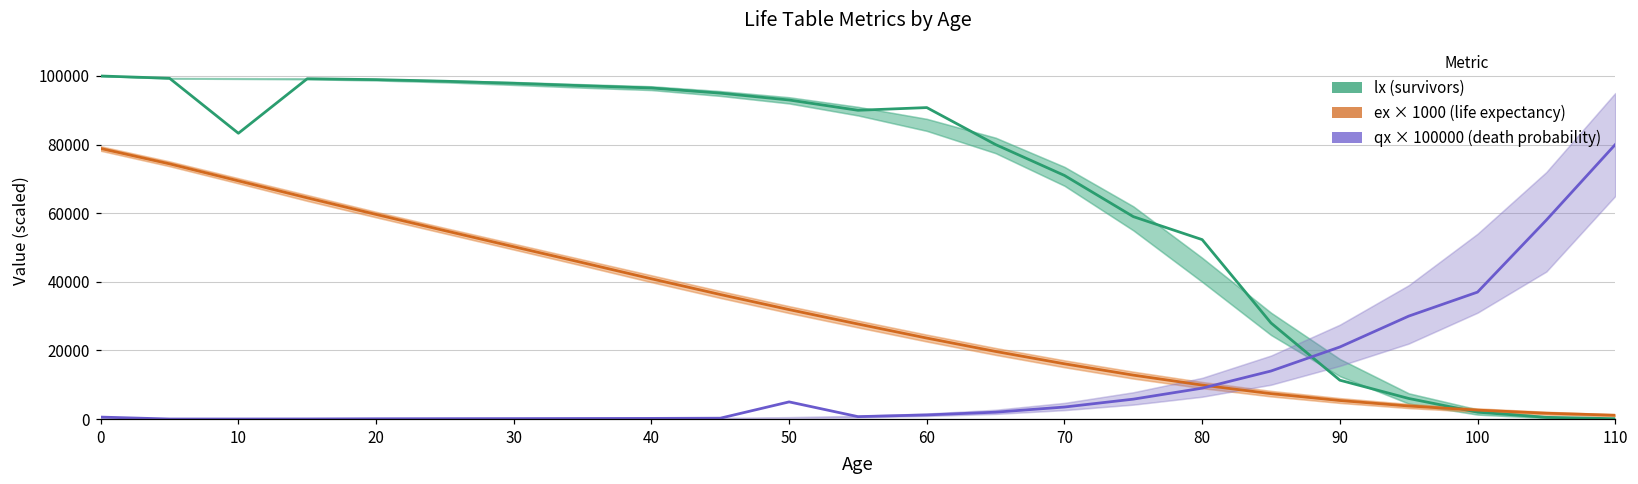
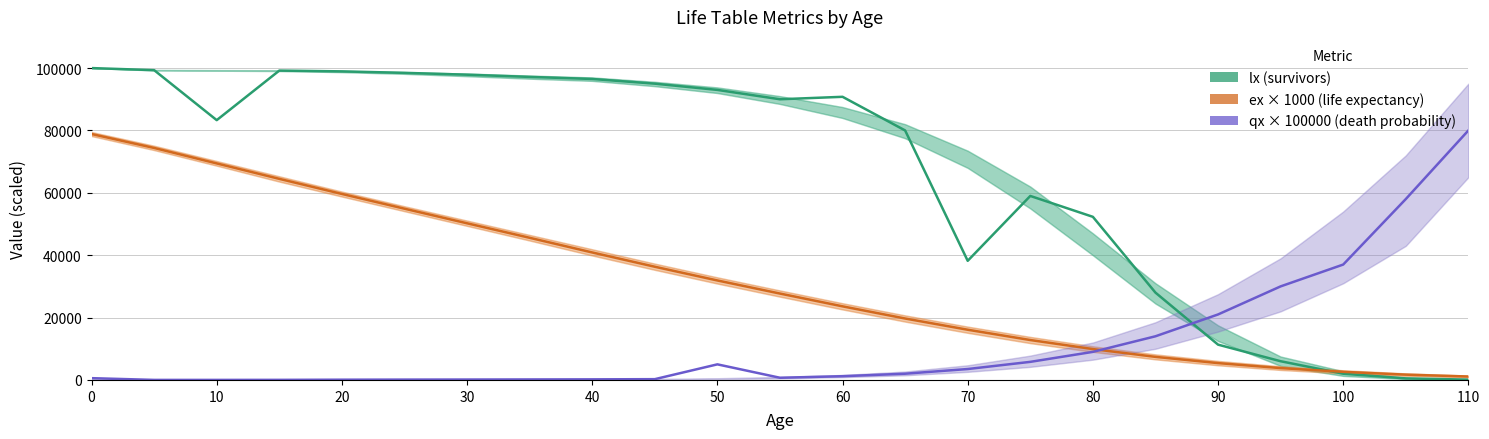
lx (survivors), 70: 71000 -> 38000
